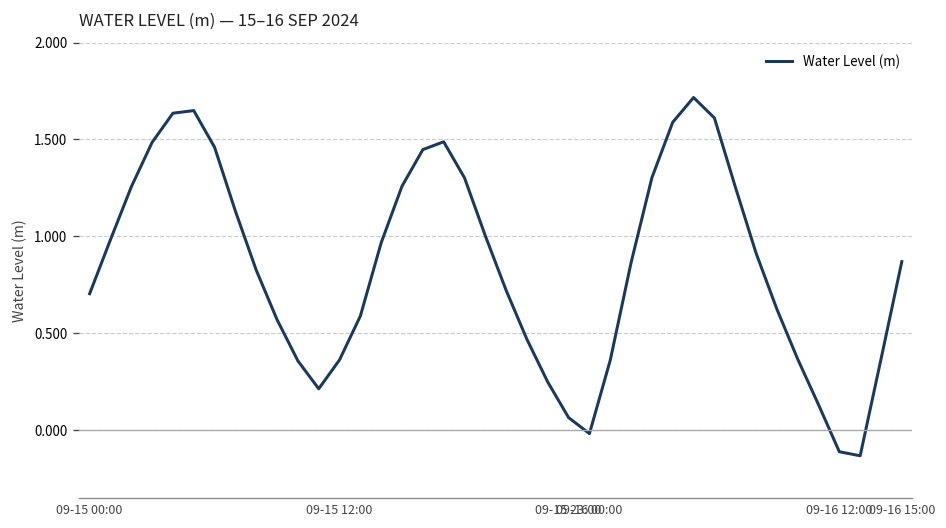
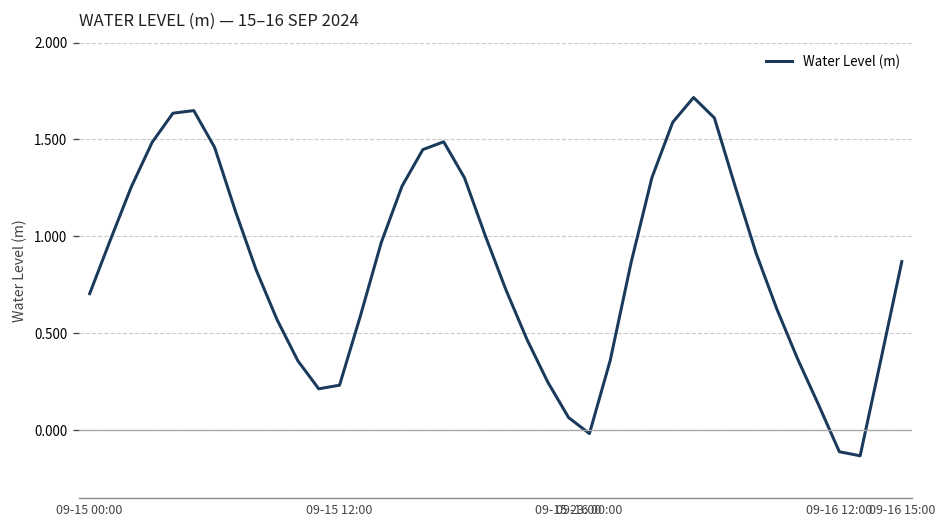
09-15 12:00: 0.36 -> 0.23
